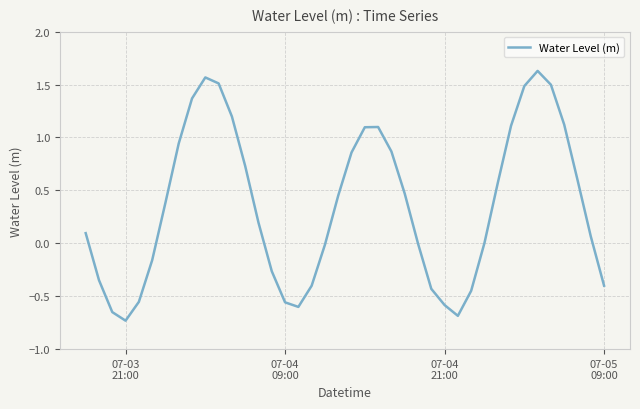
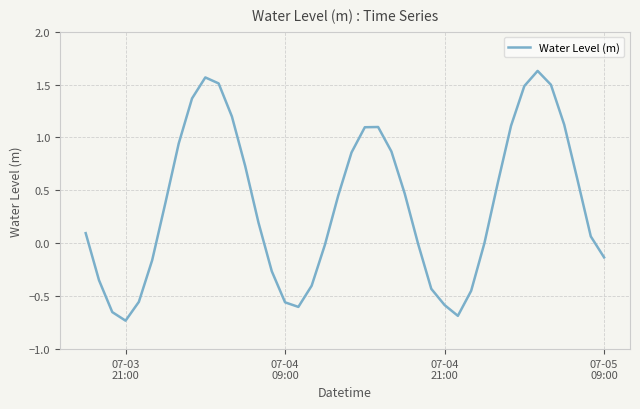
07-05 09:00: -0.40 -> -0.13
